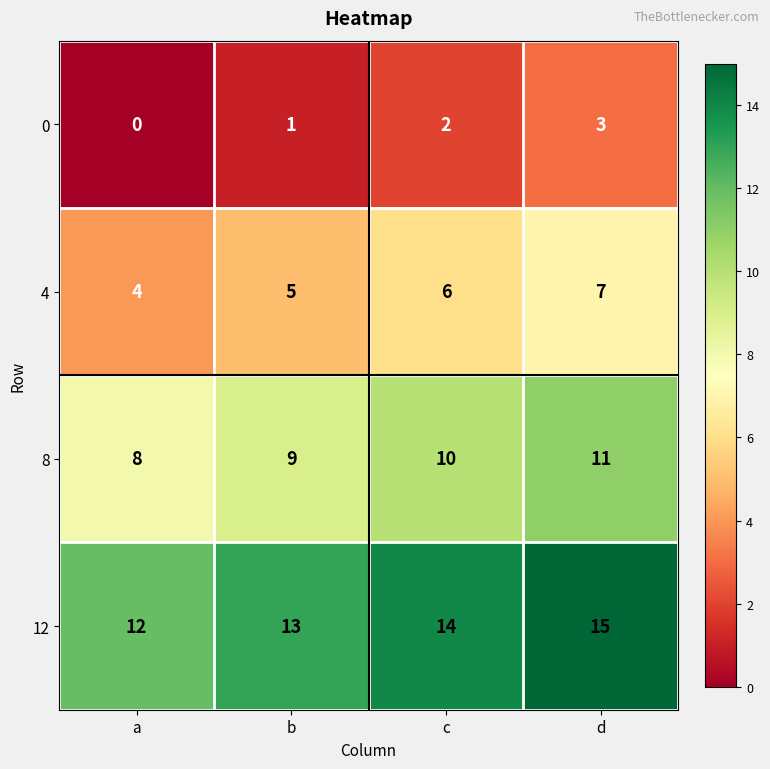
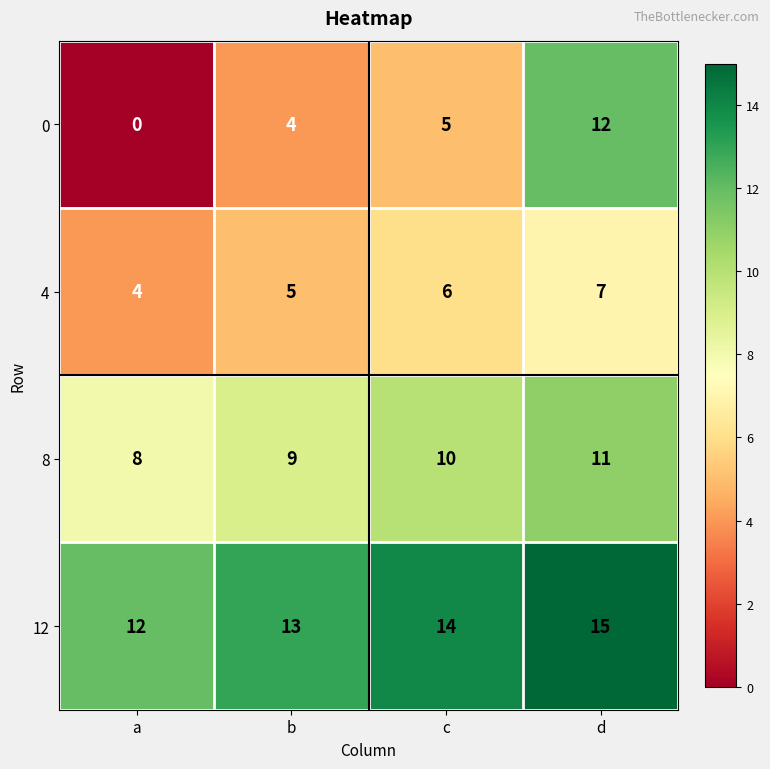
0, b: 1 -> 4
0, c: 2 -> 5
0, d: 3 -> 12
